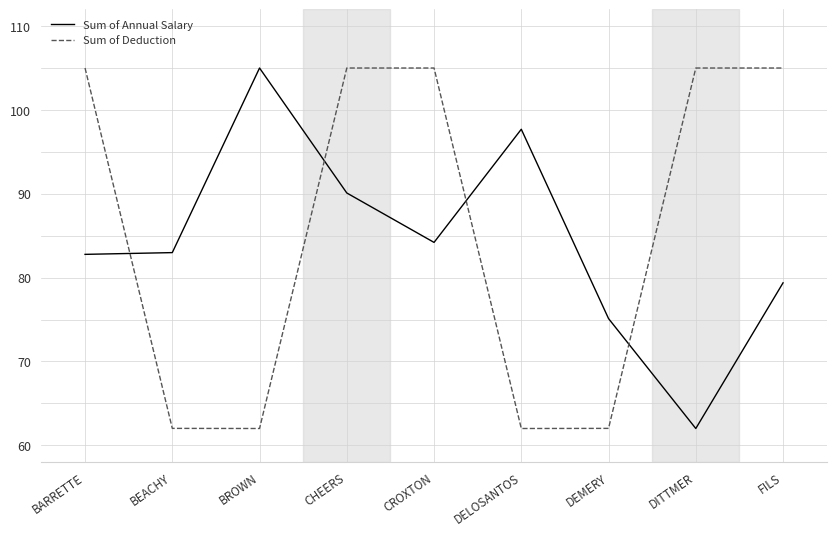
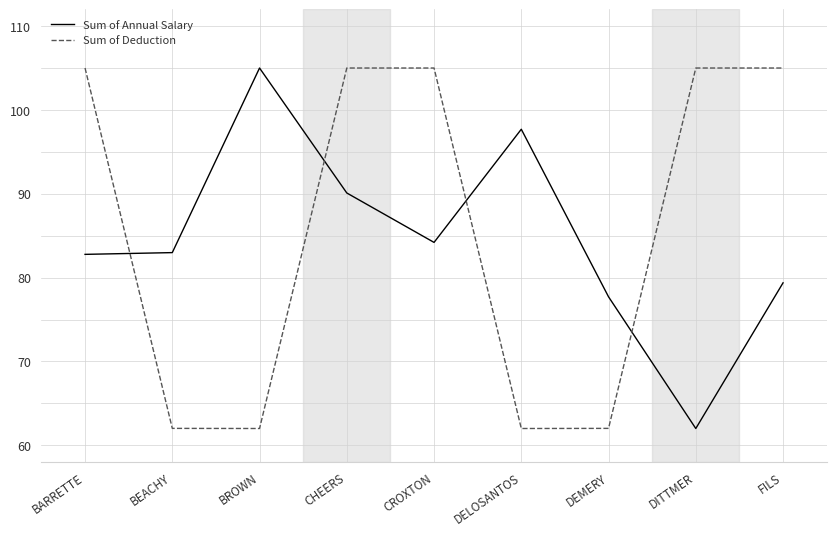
Sum of Annual Salary, DEMERY: 75 -> 78
